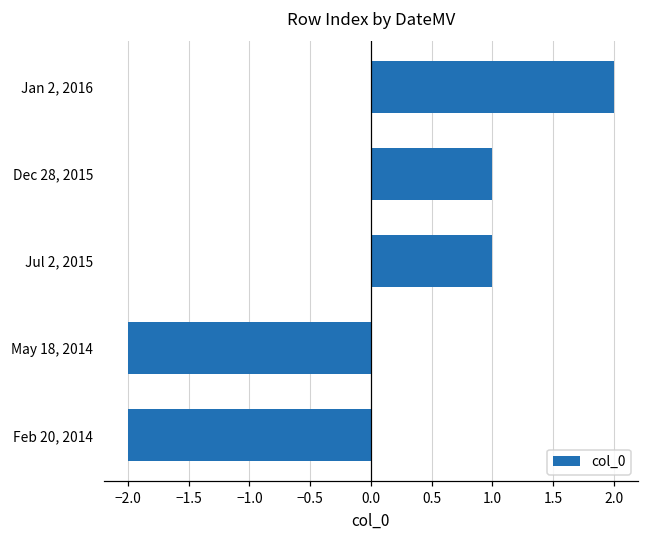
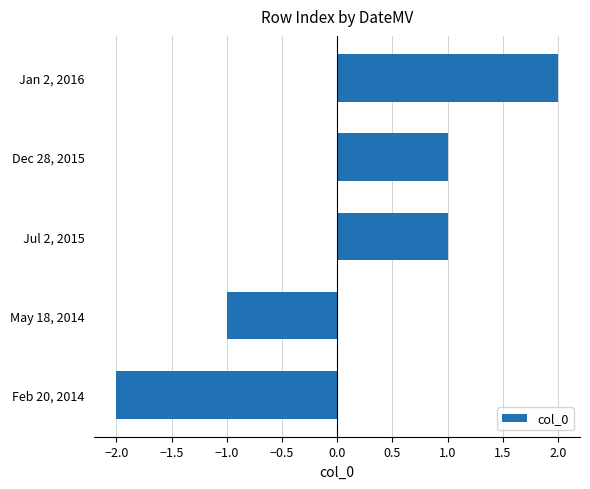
May 18, 2014: -2.00 -> -1.00
